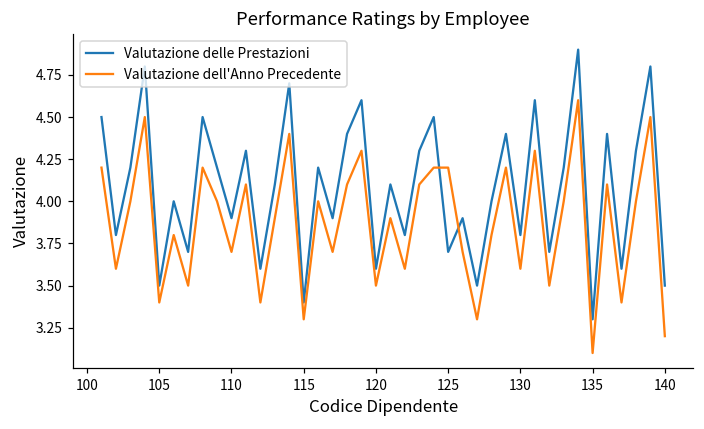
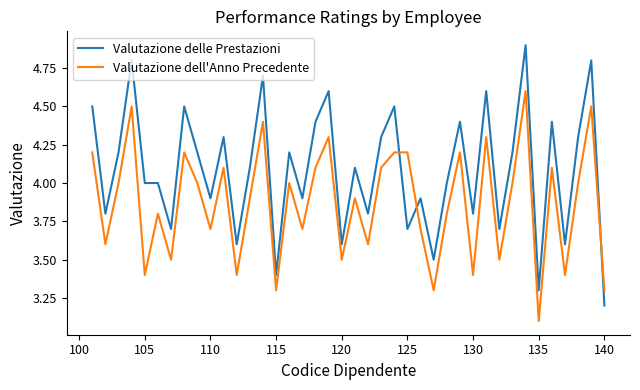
Valutazione delle Prestazioni, 105: 3.5 -> 4.0
Valutazione dell'Anno Precedente, 130: 3.6 -> 3.4
Valutazione delle Prestazioni, 140: 3.5 -> 3.2
Valutazione dell'Anno Precedente, 140: 3.2 -> 3.3
